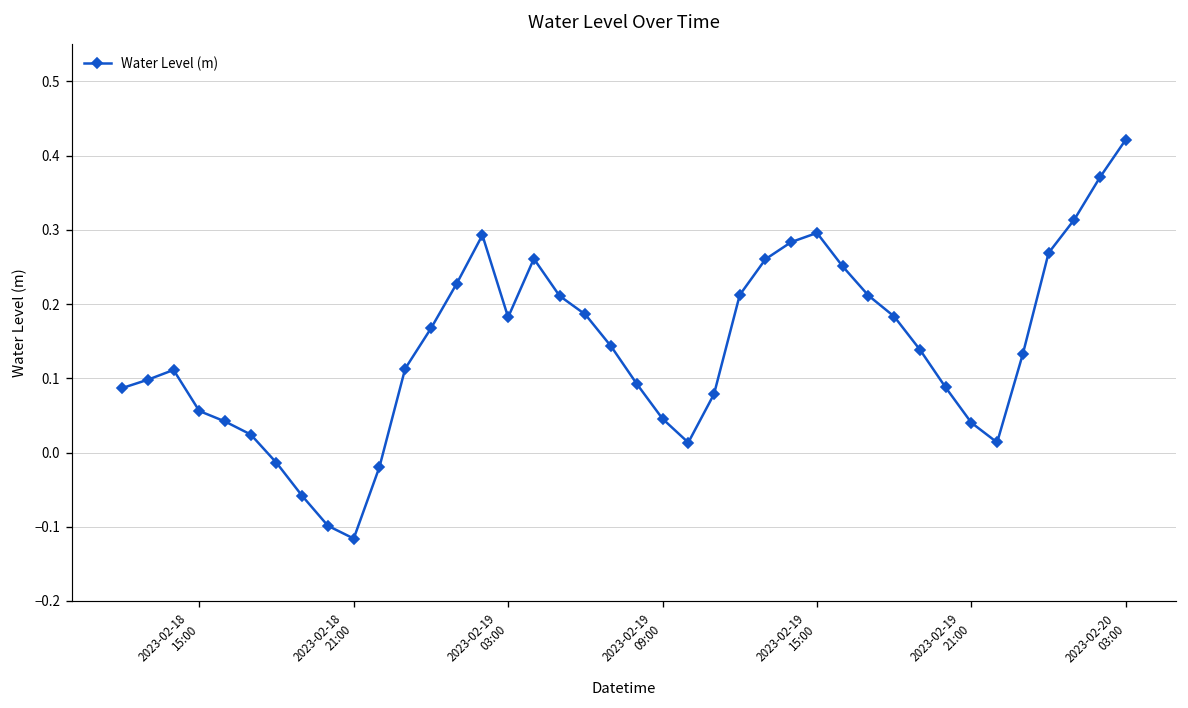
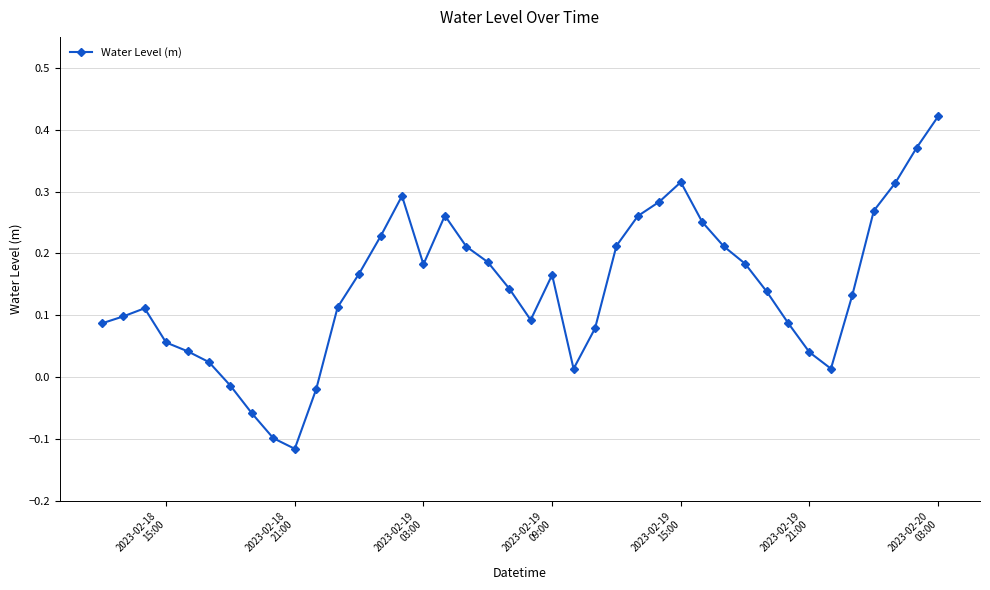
2023-02-19 09:00: 0.05 -> 0.17
2023-02-19 15:00: 0.30 -> 0.32
